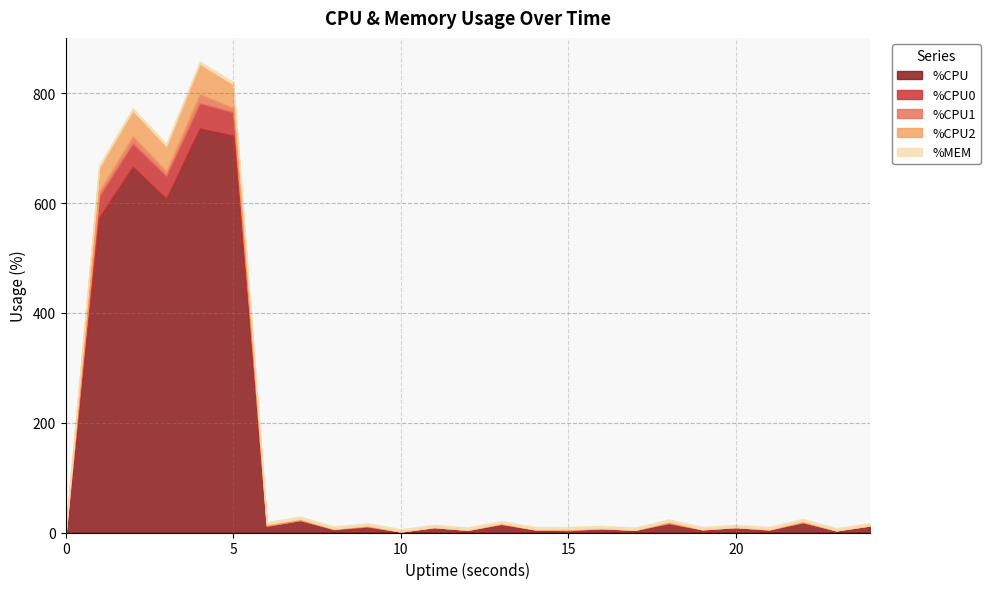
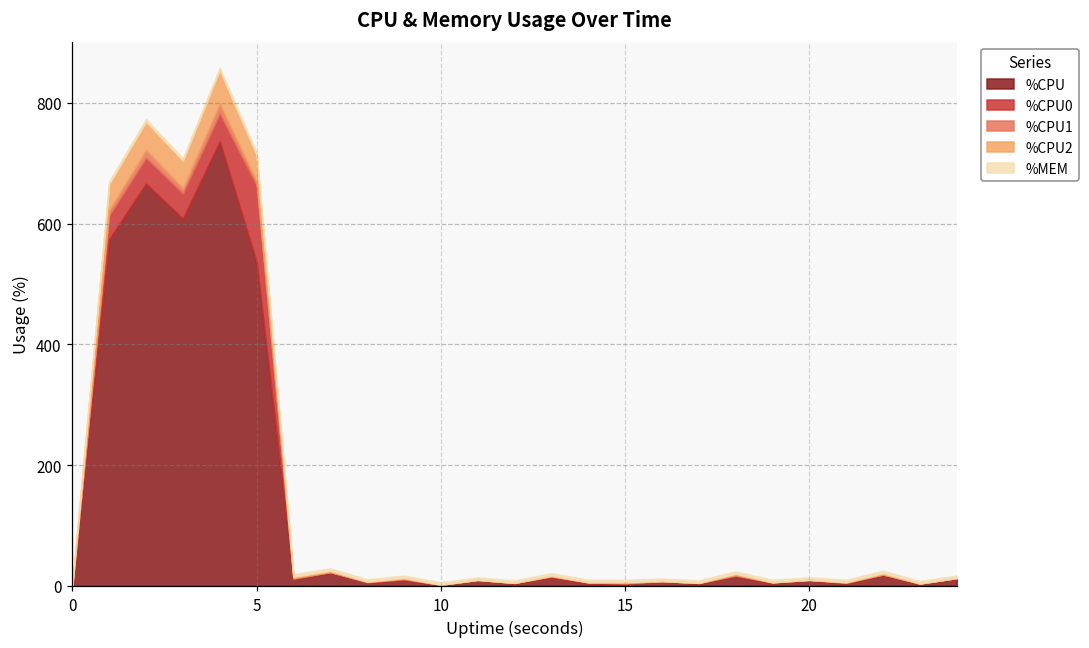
%CPU, 5: 720 -> 540
%CPU0, 5: 40 -> 130
